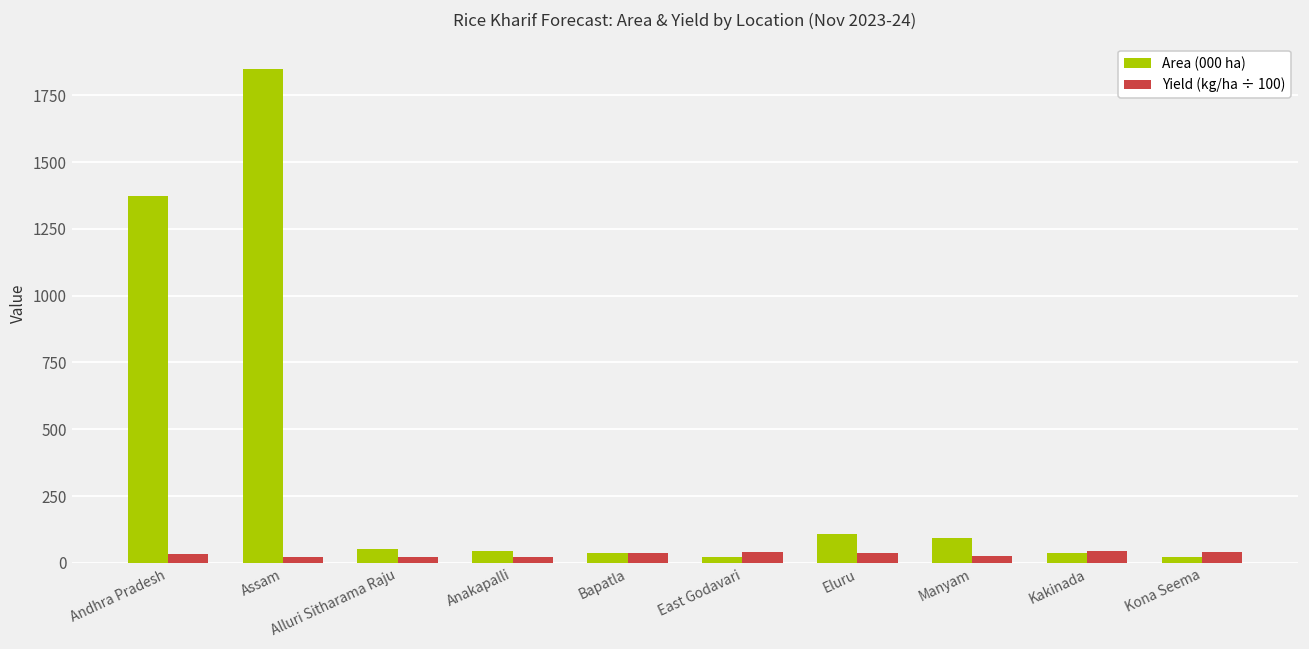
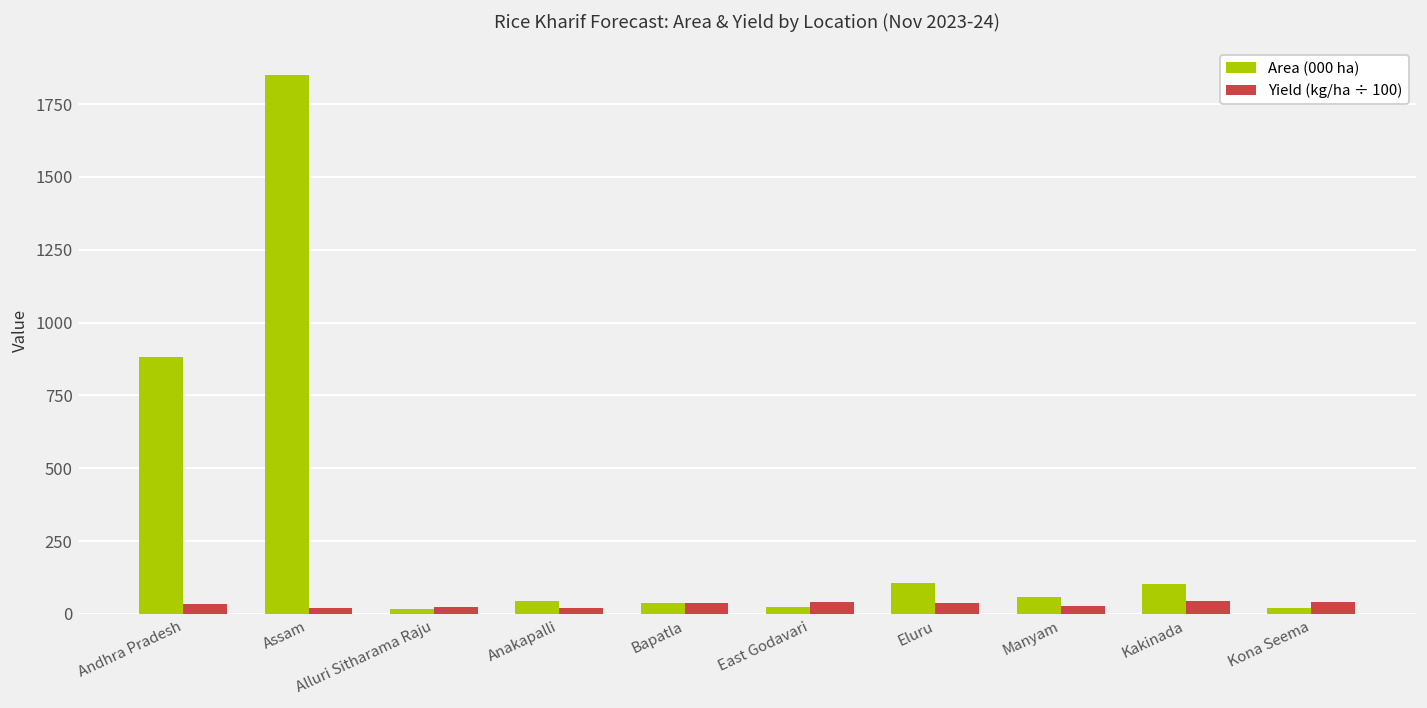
Area (000 ha), Andhra Pradesh: 1370 -> 880
Area (000 ha), Alluri Sitharama Raju: 50 -> 20
Area (000 ha), Manyam: 90 -> 60
Area (000 ha), Kakinada: 40 -> 100
